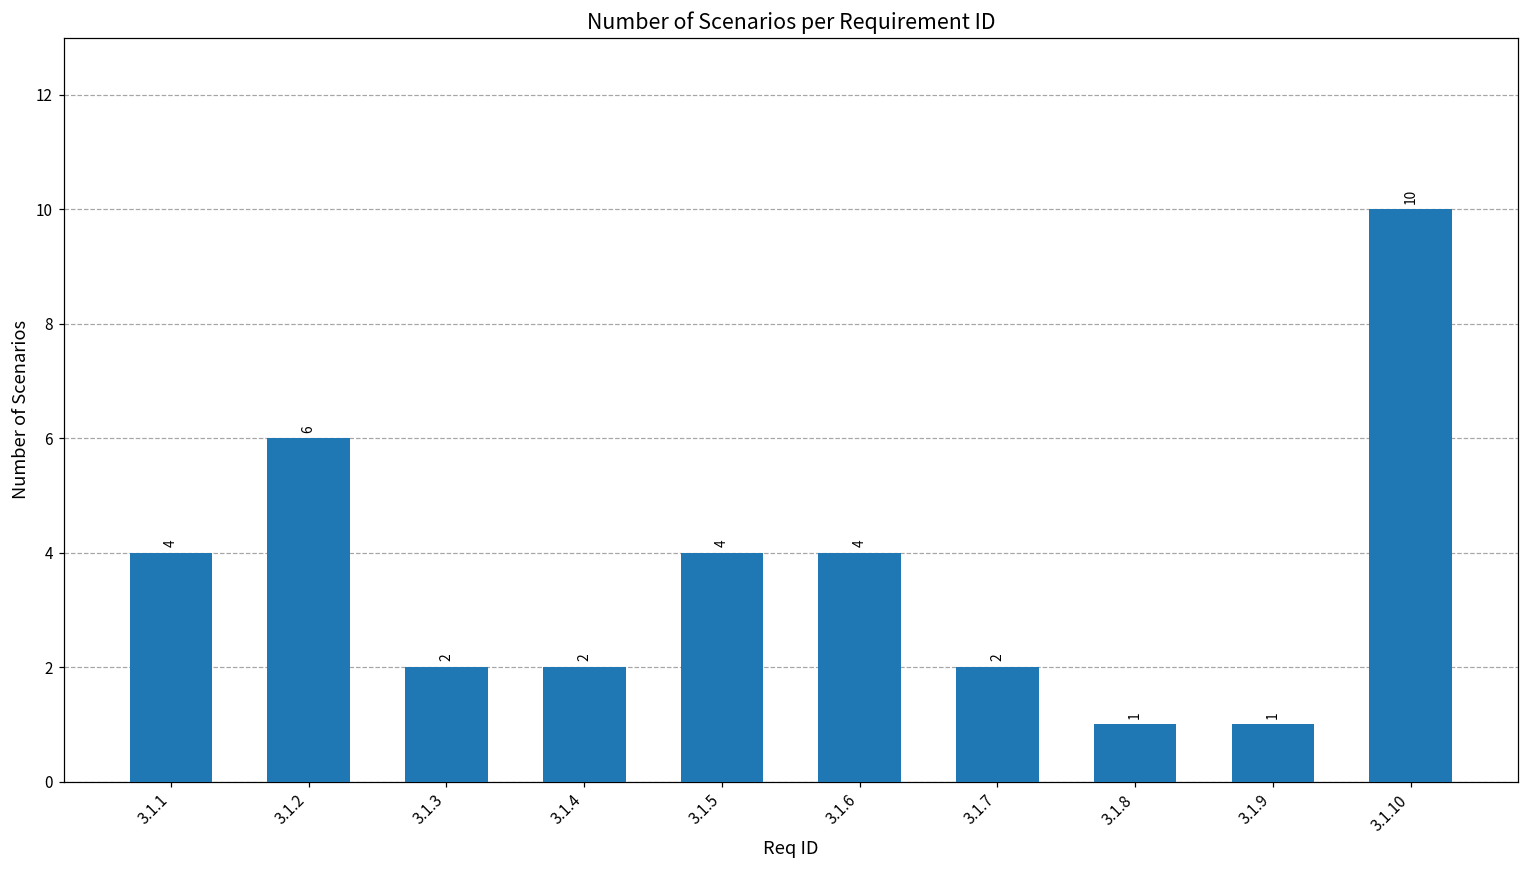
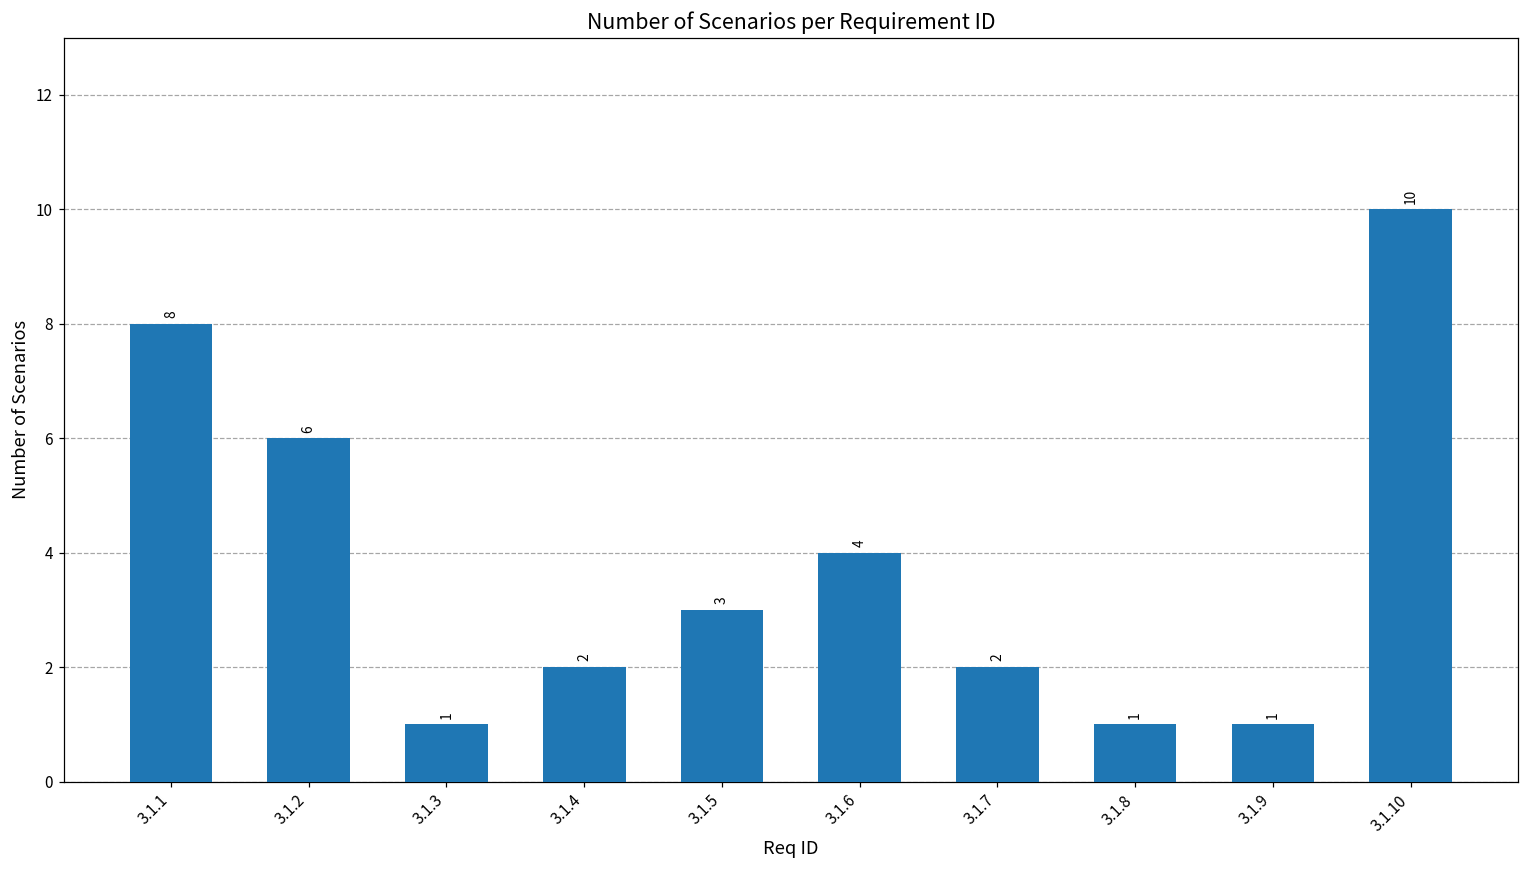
3.1.1: 4 -> 8
3.1.3: 2 -> 1
3.1.5: 4 -> 3
